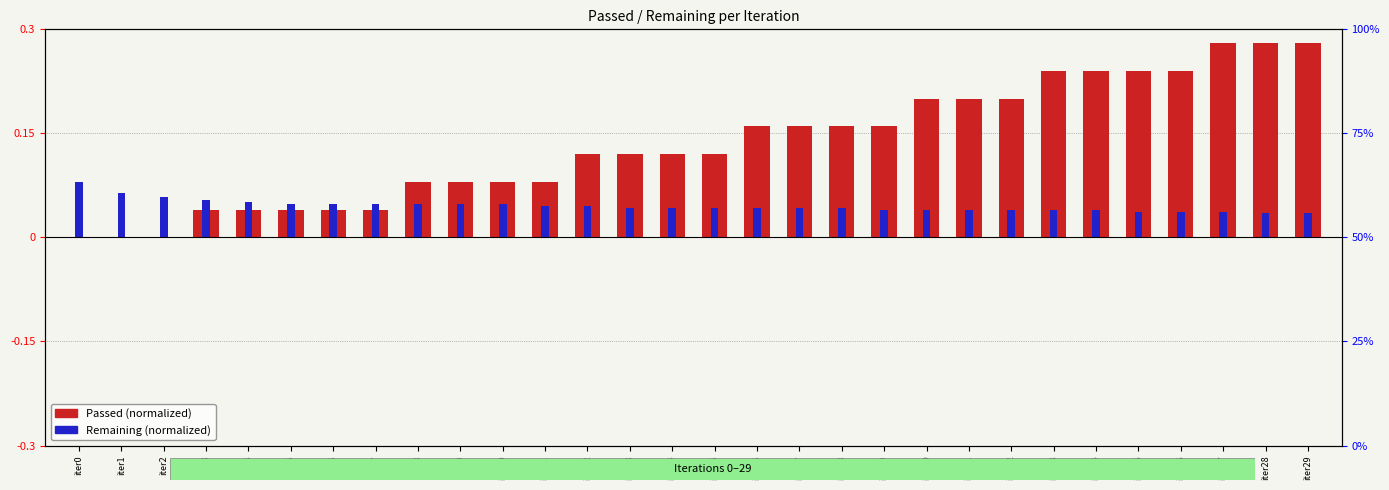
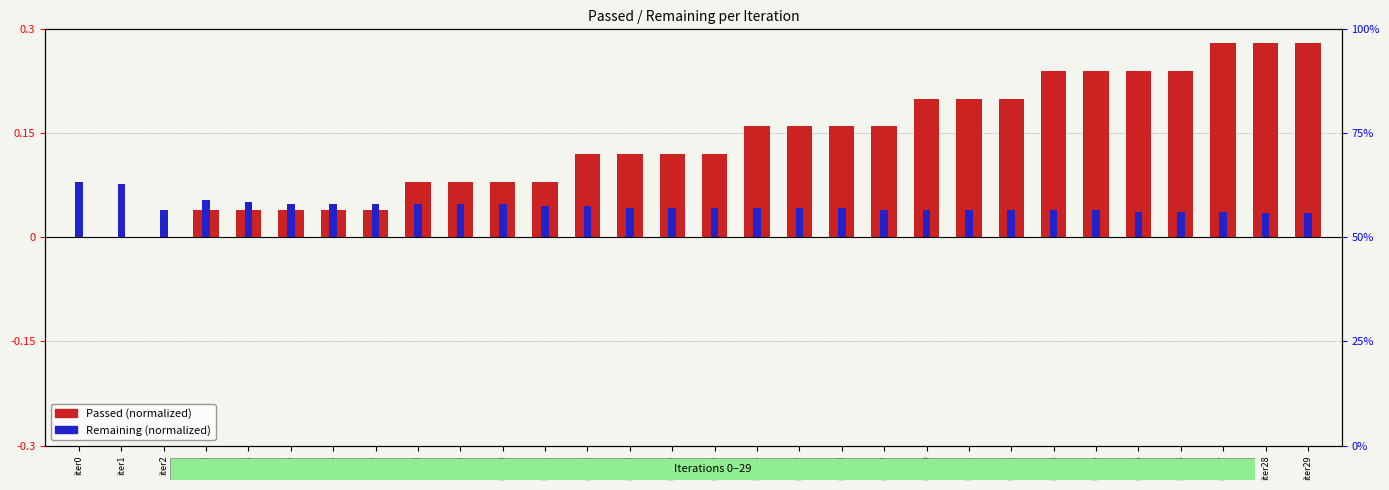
Remaining (normalized), iter1: 0.06 -> 0.08
Remaining (normalized), iter2: 0.06 -> 0.04
